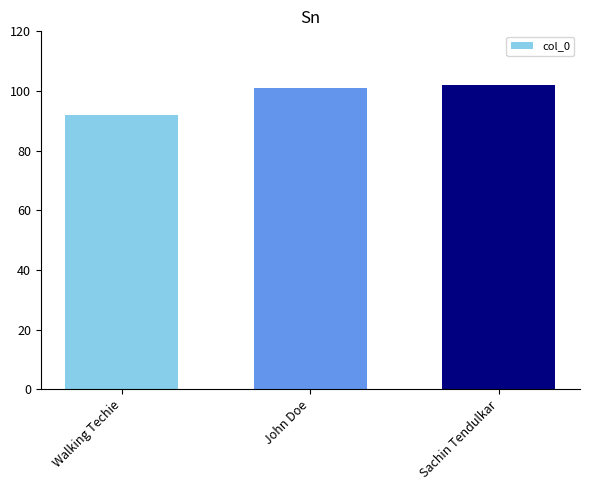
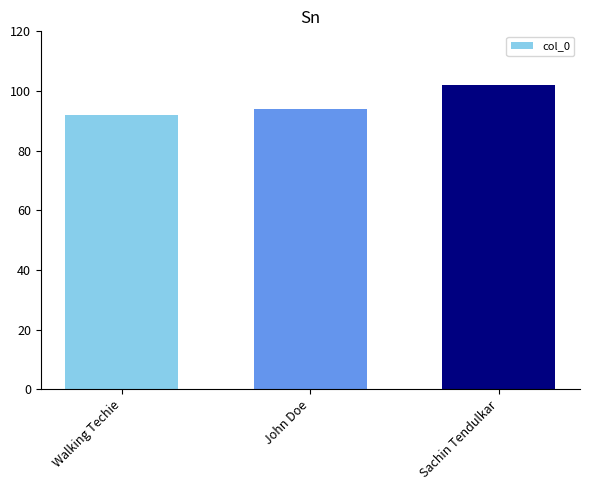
John Doe: 101 -> 94
